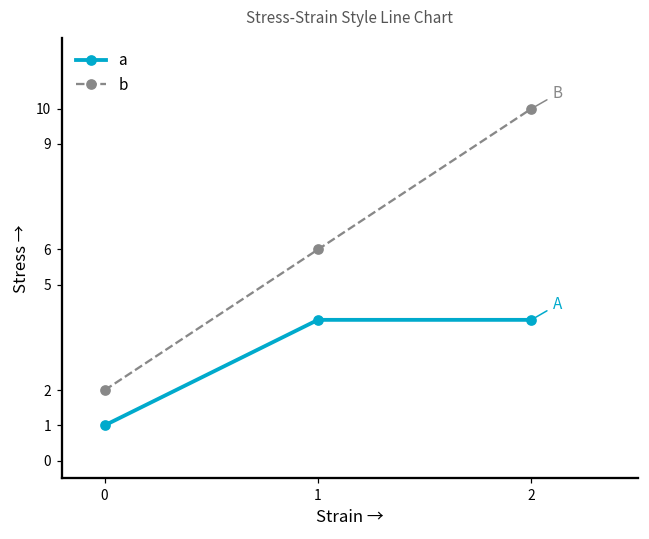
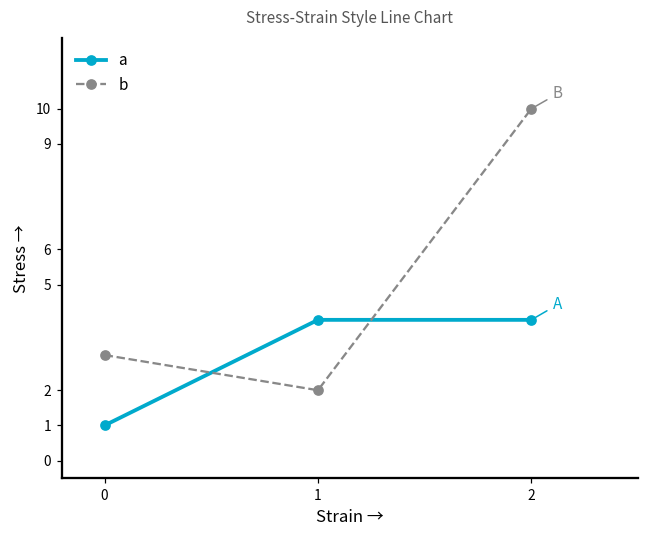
b, 0: 2 -> 3
b, 1: 6 -> 2
